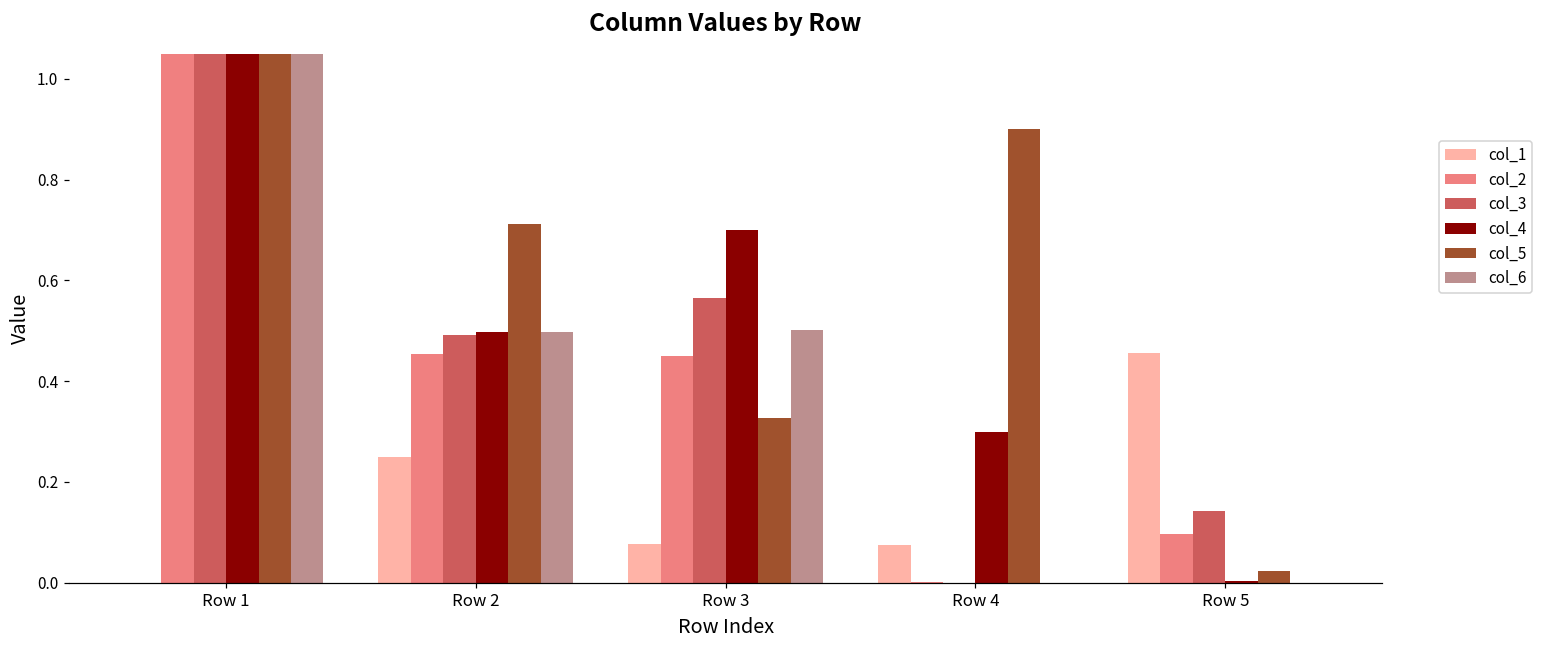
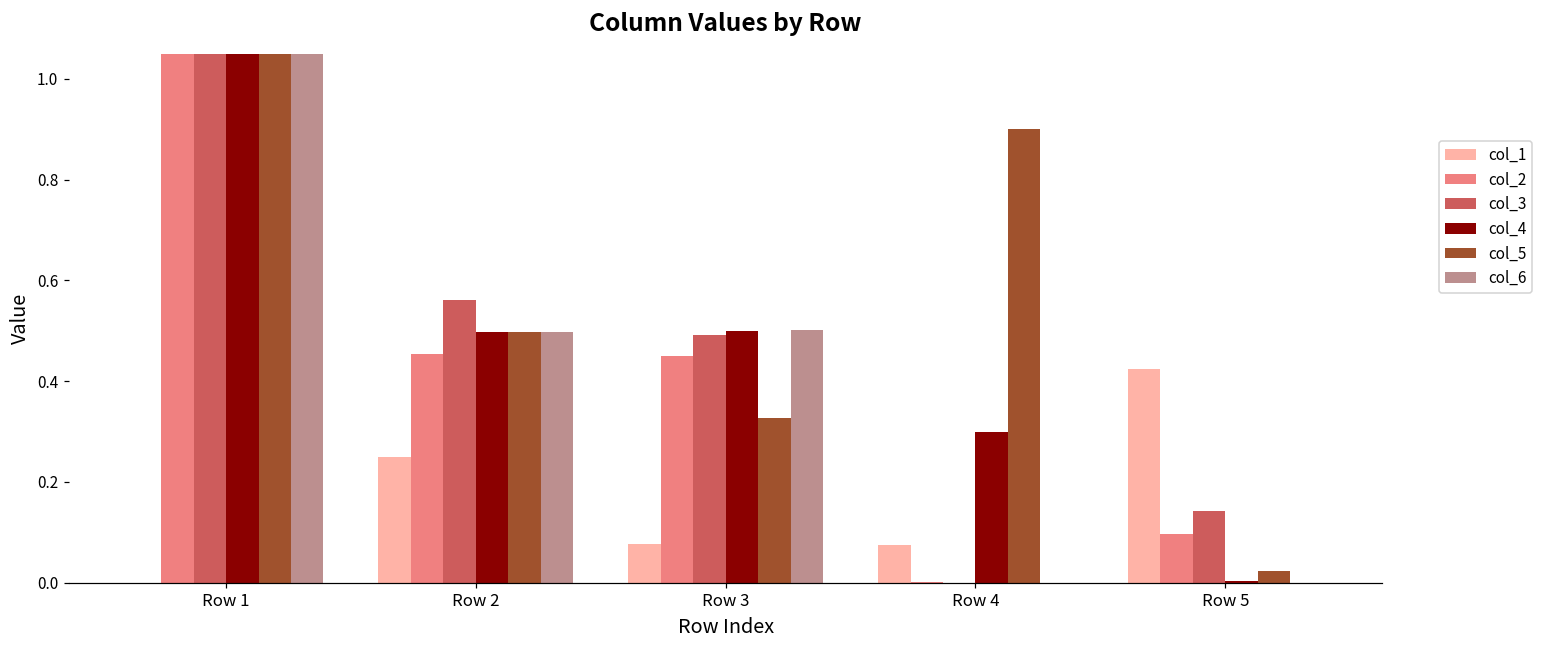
col_3, Row 2: 0.49 -> 0.56
col_5, Row 2: 0.71 -> 0.50
col_3, Row 3: 0.56 -> 0.49
col_4, Row 3: 0.70 -> 0.50
col_1, Row 5: 0.46 -> 0.42
